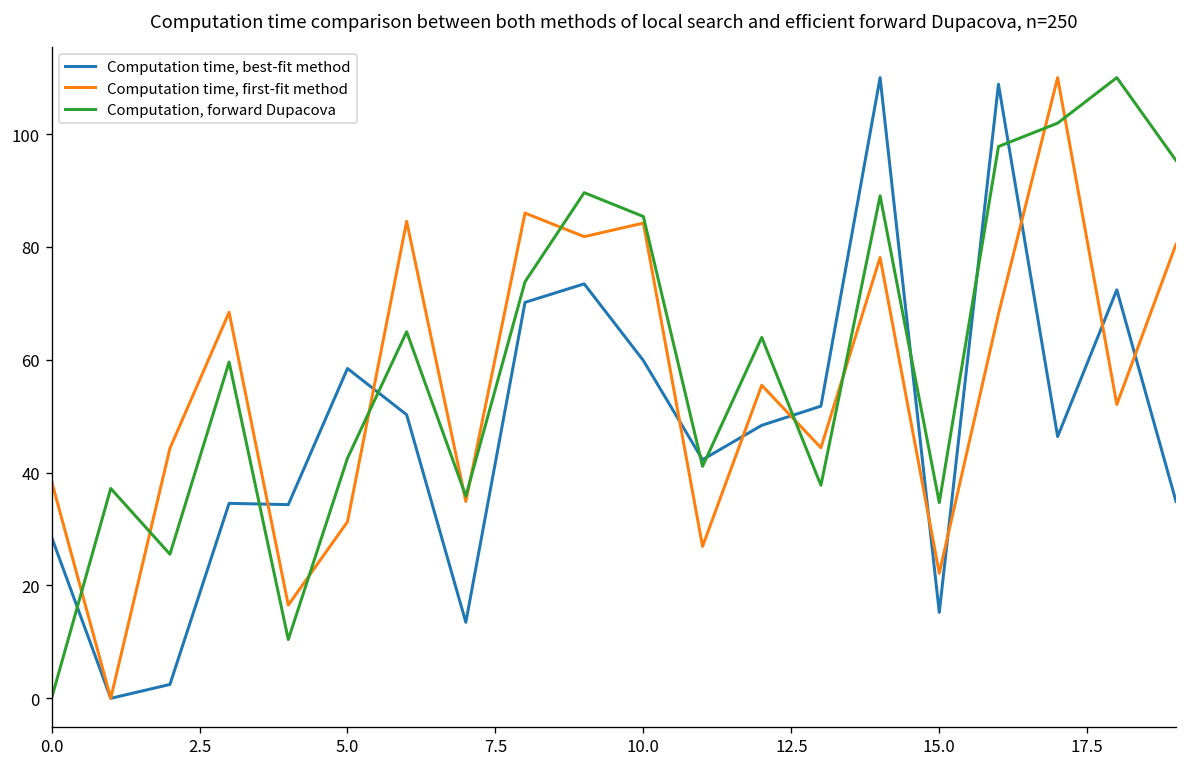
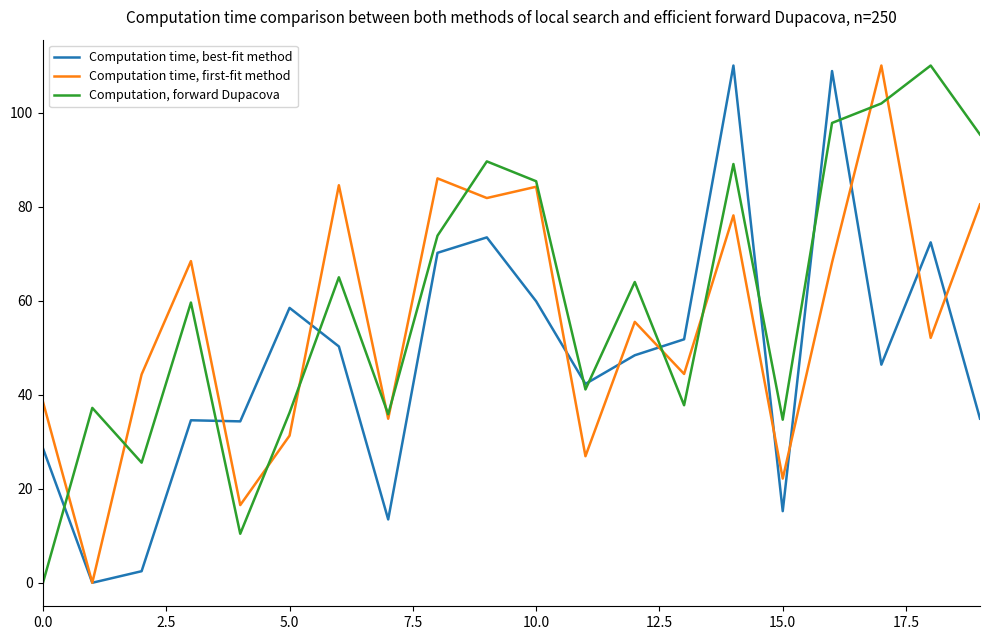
Computation, forward Dupacova, 5.0: 43 -> 36
